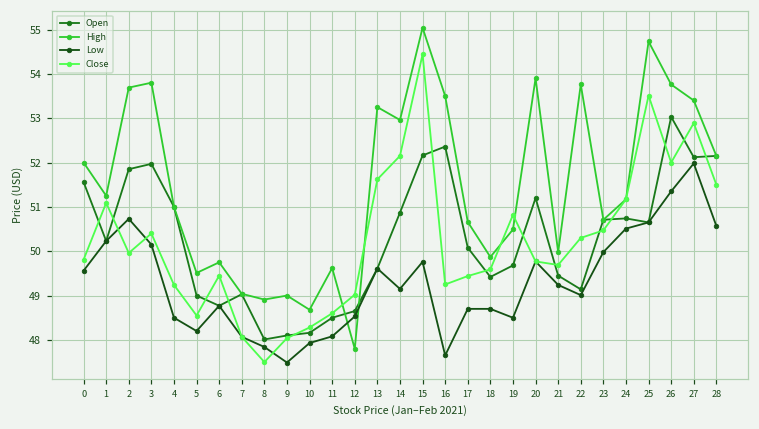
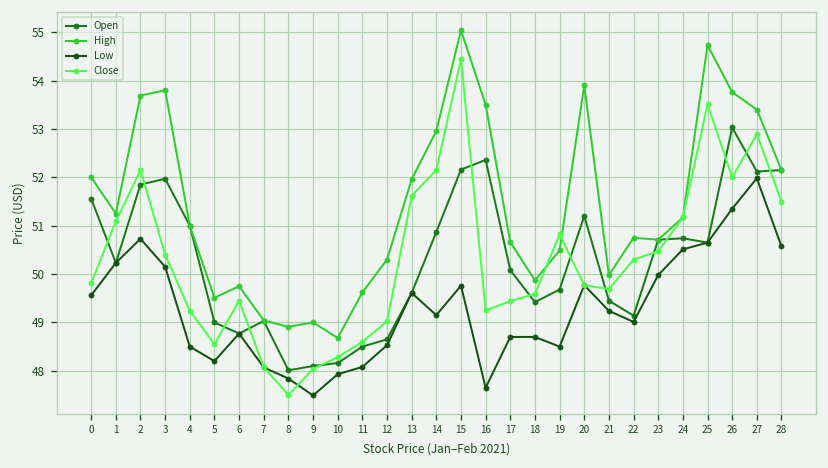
Close, 2: 50.0 -> 52.2
High, 12: 47.8 -> 50.3
High, 13: 53.3 -> 52.0
High, 22: 53.8 -> 50.8
